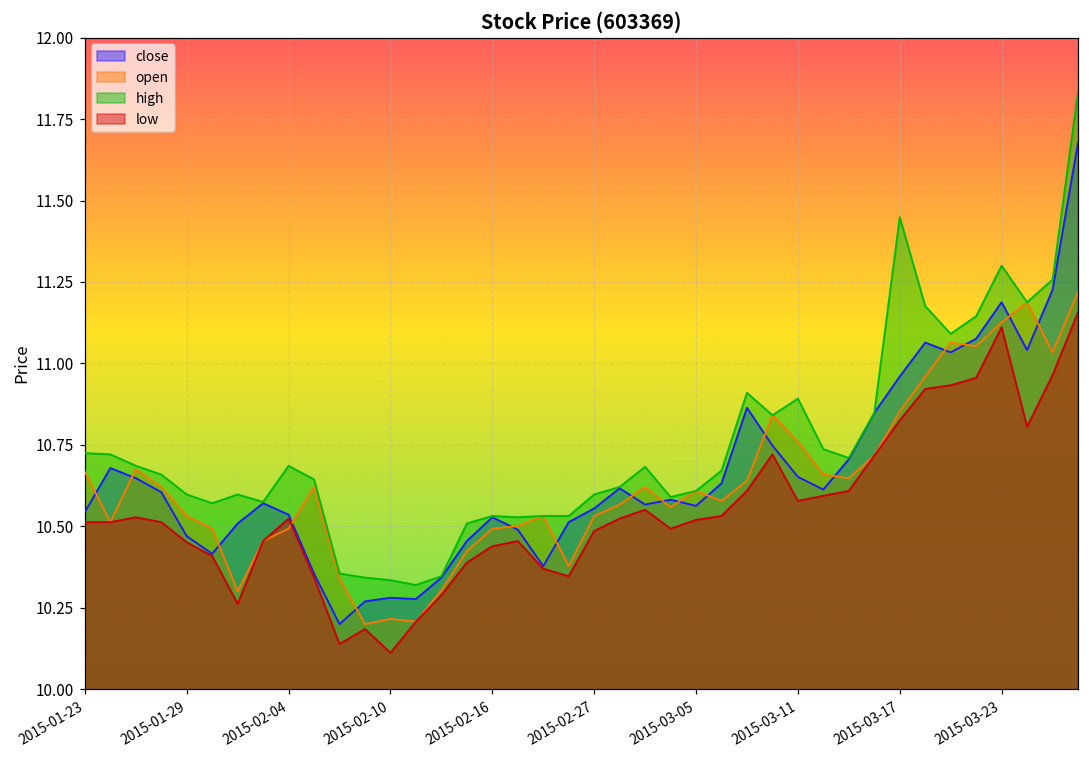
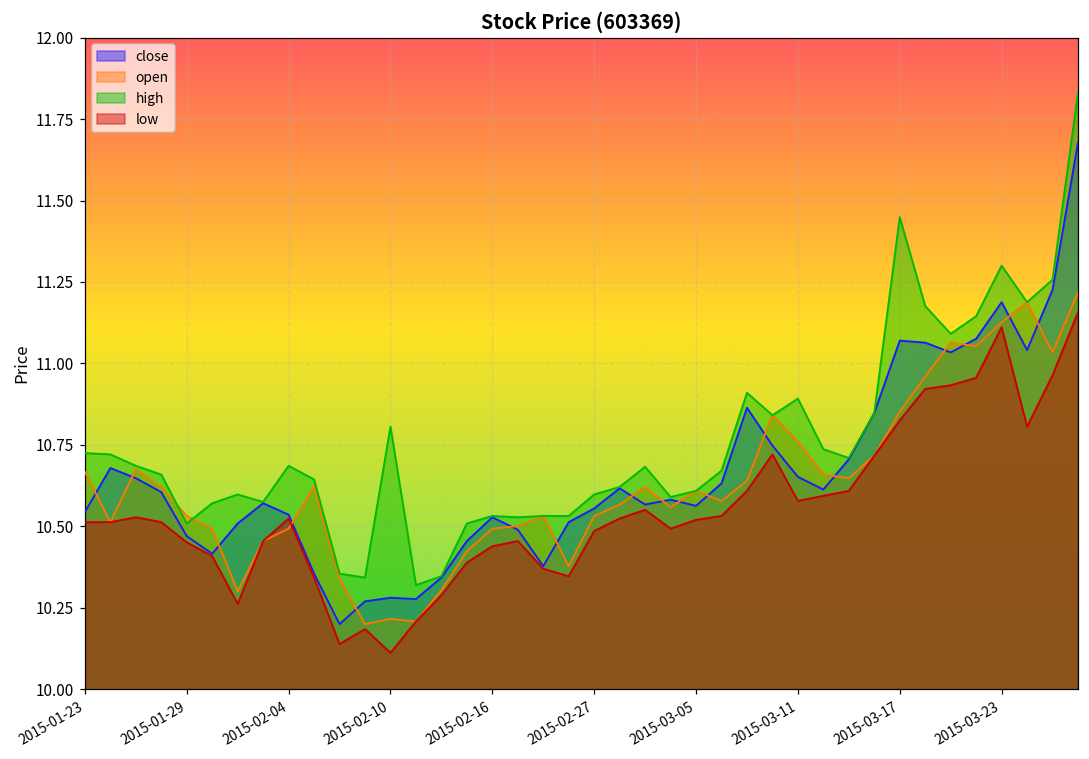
high, 2015-01-29: 10.60 -> 10.51
high, 2015-02-10: 10.34 -> 10.81
close, 2015-03-17: 10.96 -> 11.07
